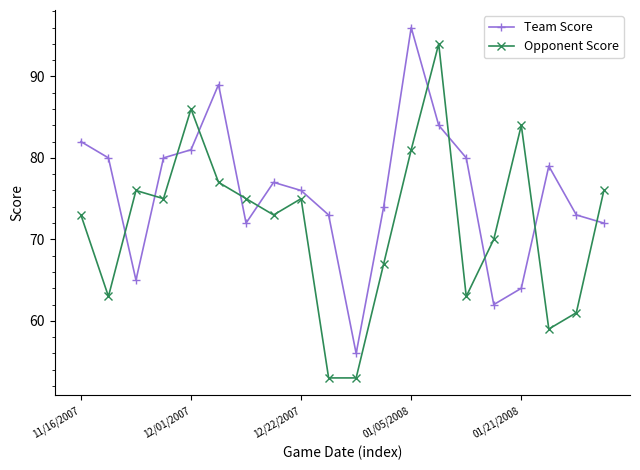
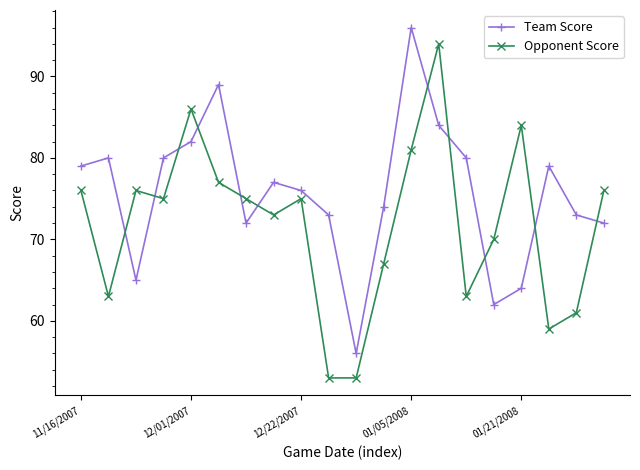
Team Score, 11/16/2007: 82 -> 79
Opponent Score, 11/16/2007: 73 -> 76
Team Score, 12/01/2007: 81 -> 82
